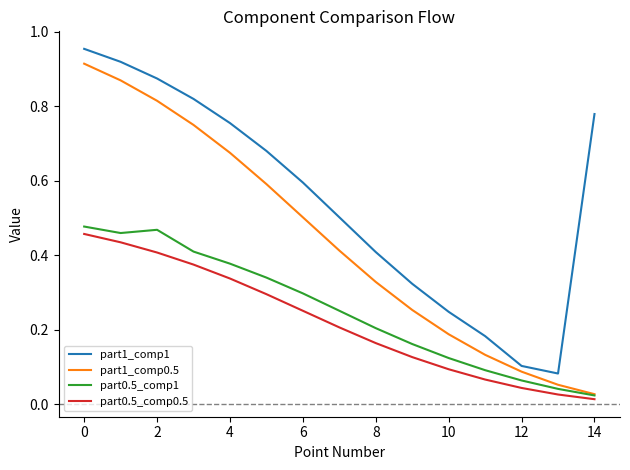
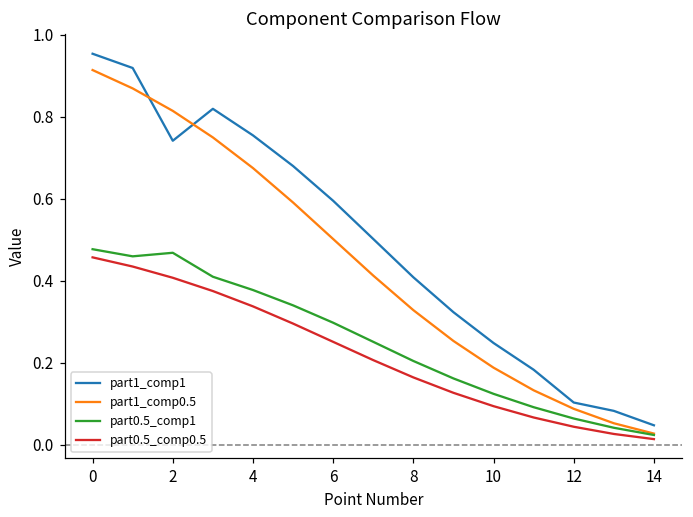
part1_comp1, 2: 0.87 -> 0.74
part1_comp1, 14: 0.78 -> 0.05
